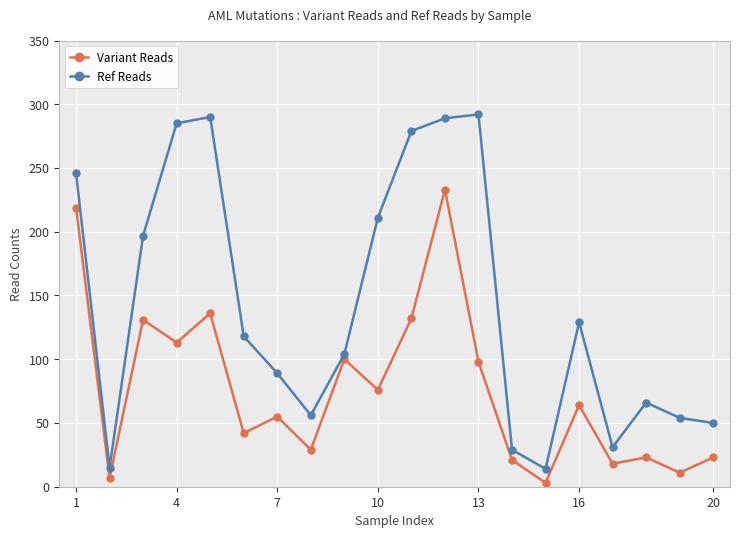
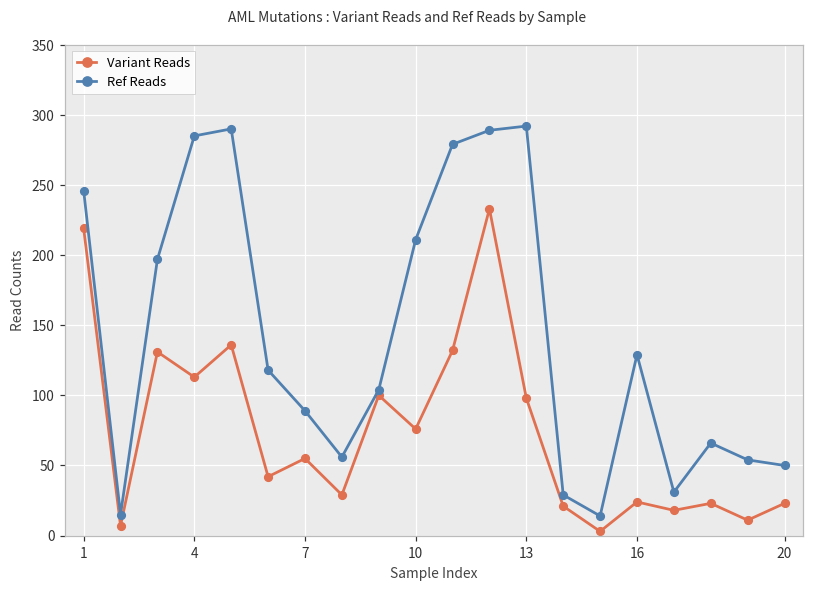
Variant Reads, 16: 64 -> 24
